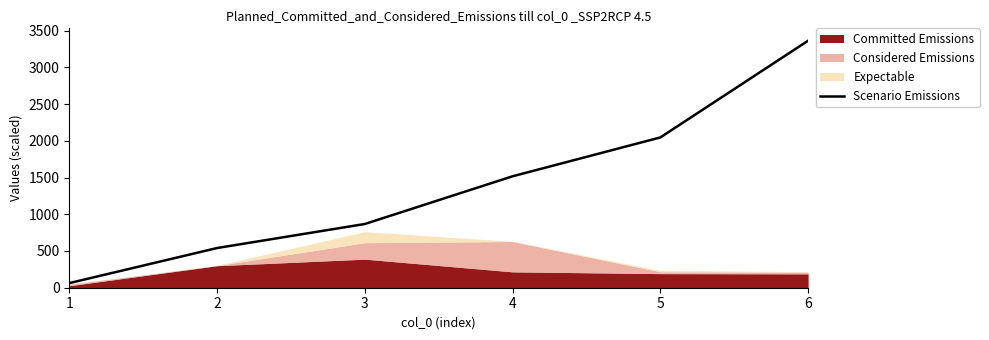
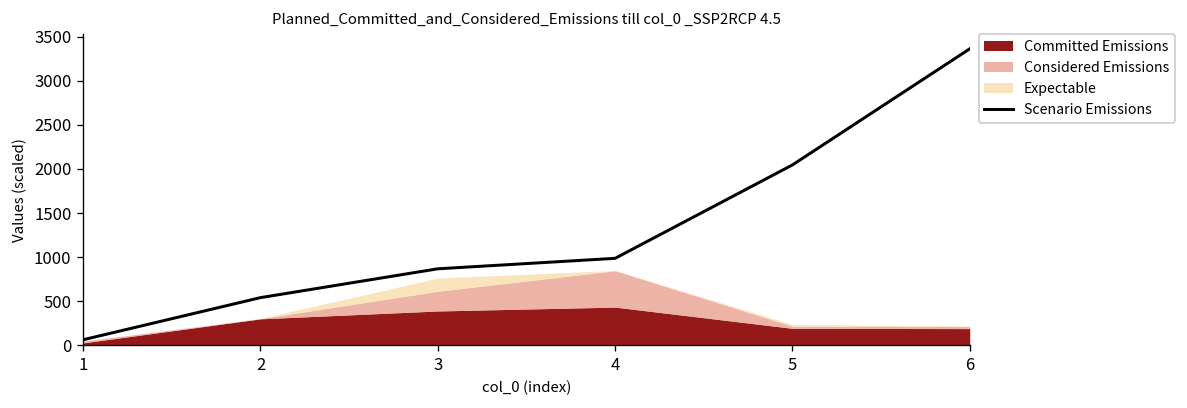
Scenario Emissions, 4: 1500 -> 1000
Committed Emissions, 4: 200 -> 400
